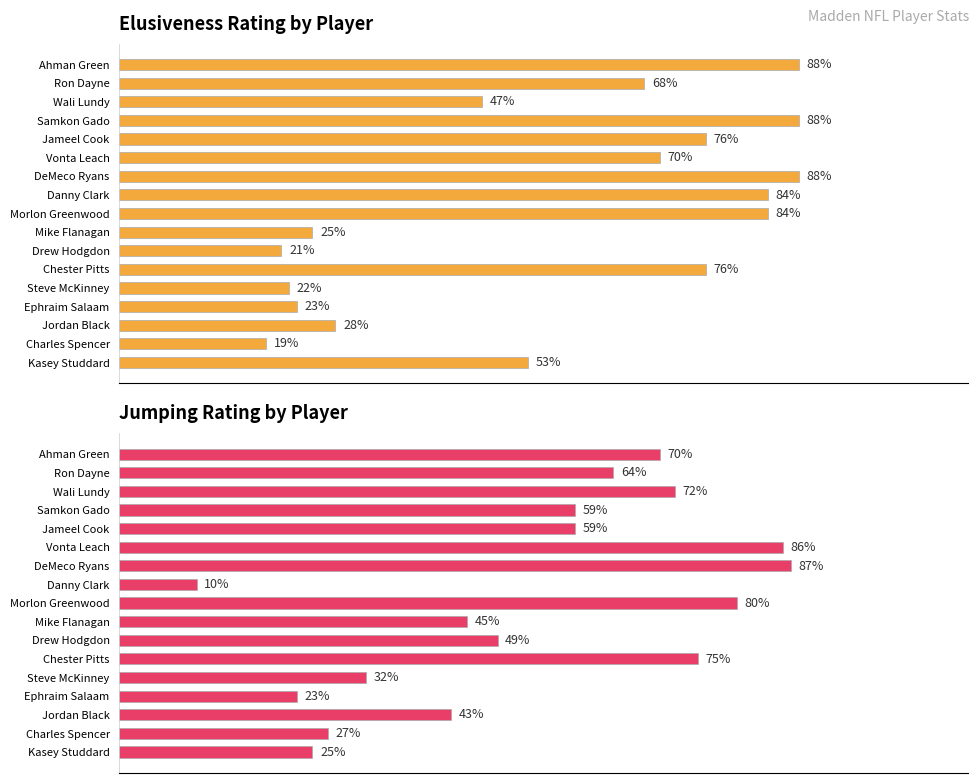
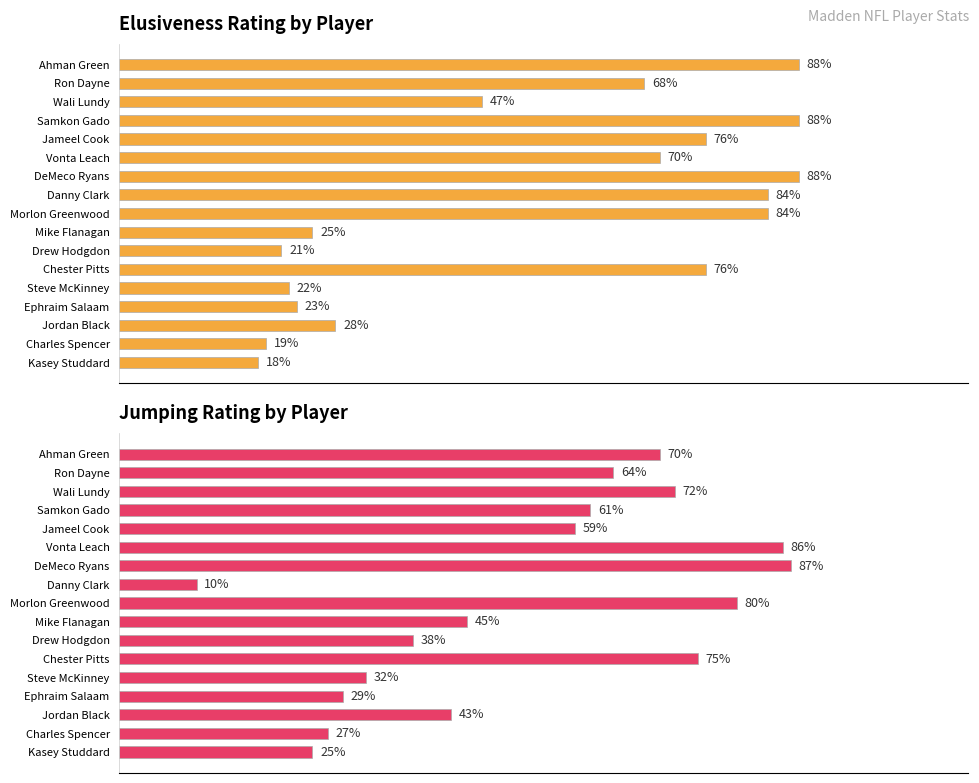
Elusiveness Rating by Player, Kasey Studdard: 53% -> 18%
Jumping Rating by Player, Samkon Gado: 59% -> 61%
Jumping Rating by Player, Drew Hodgdon: 49% -> 38%
Jumping Rating by Player, Ephraim Salaam: 23% -> 29%
